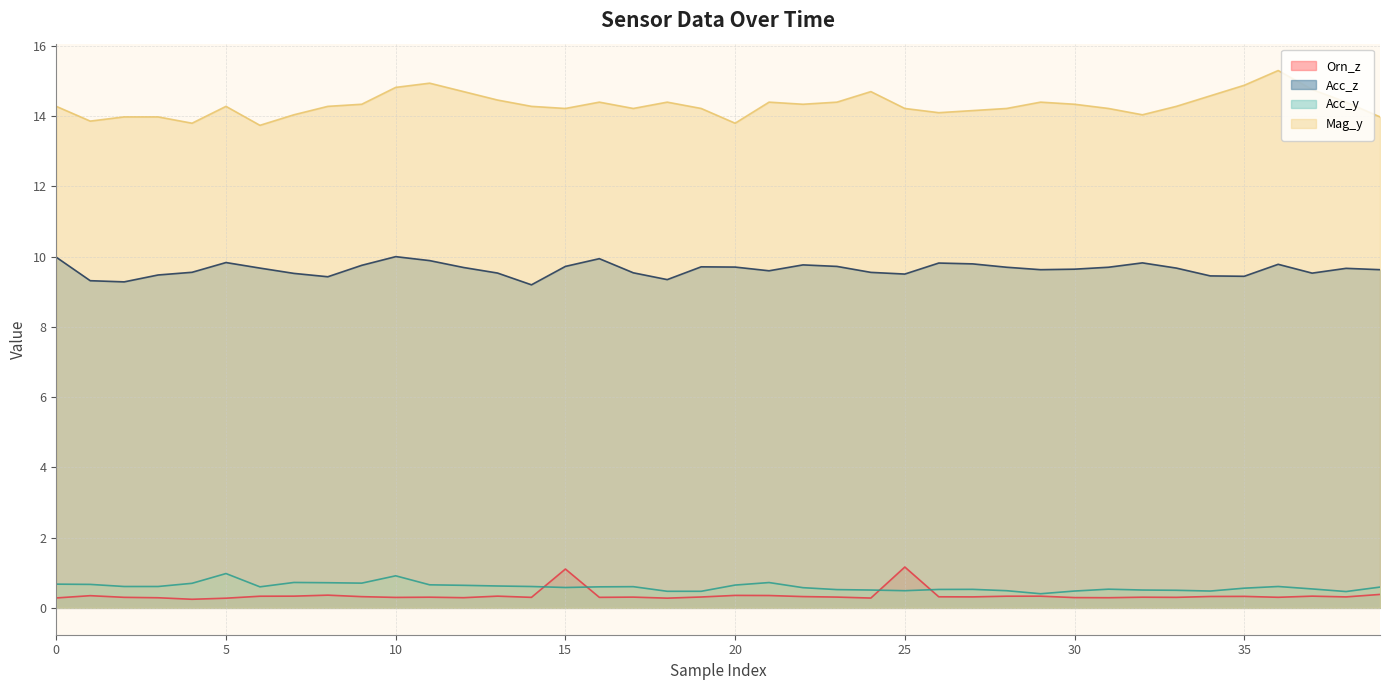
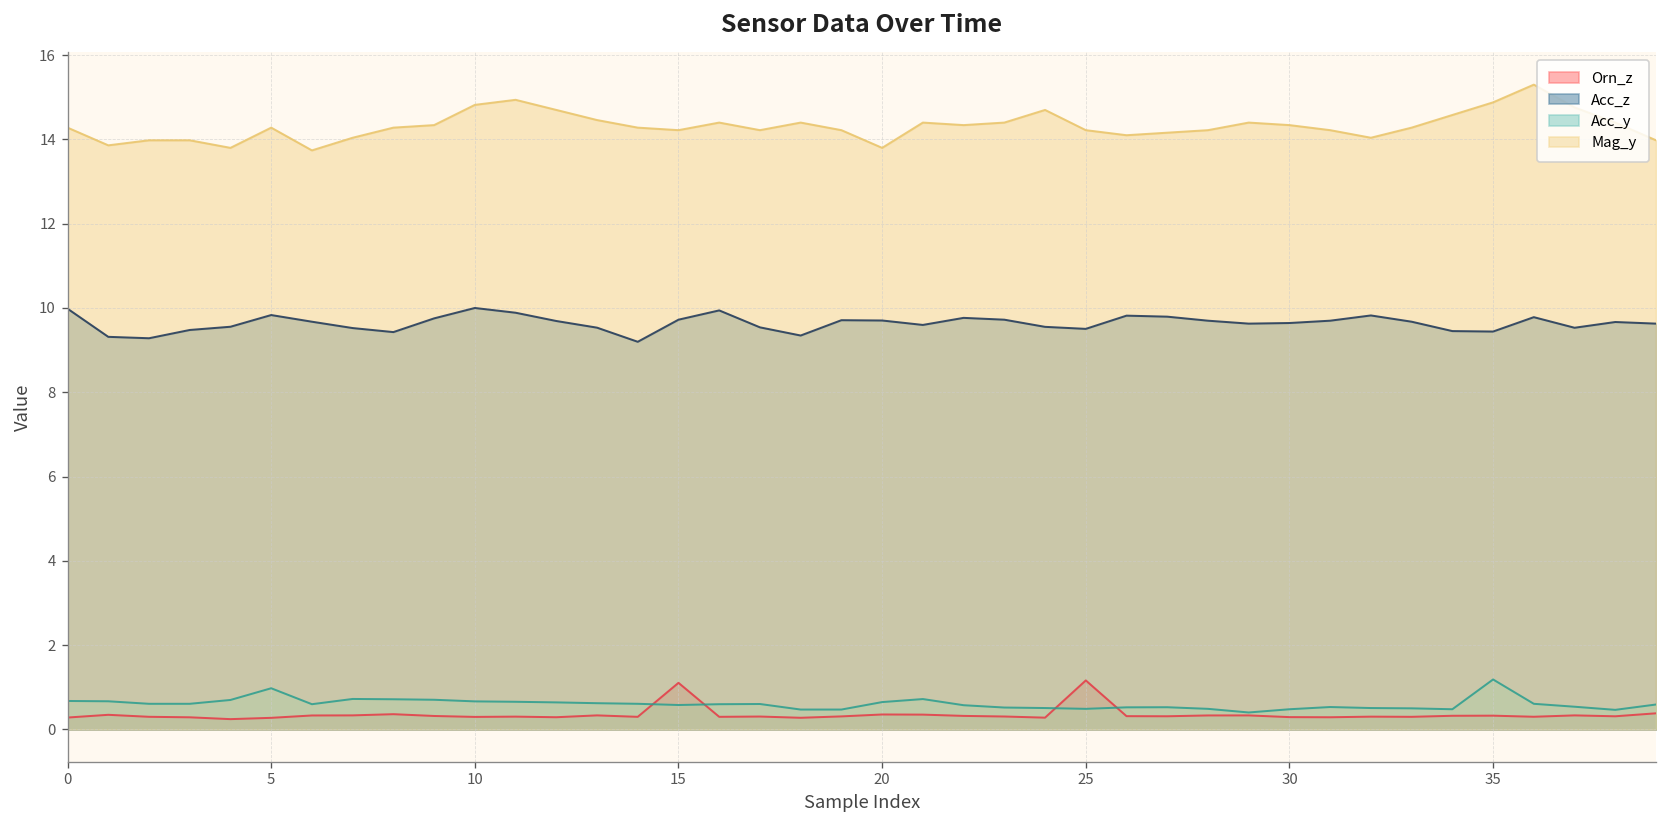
Acc_y, 10: 0.9 -> 0.7
Acc_y, 35: 0.6 -> 1.2
